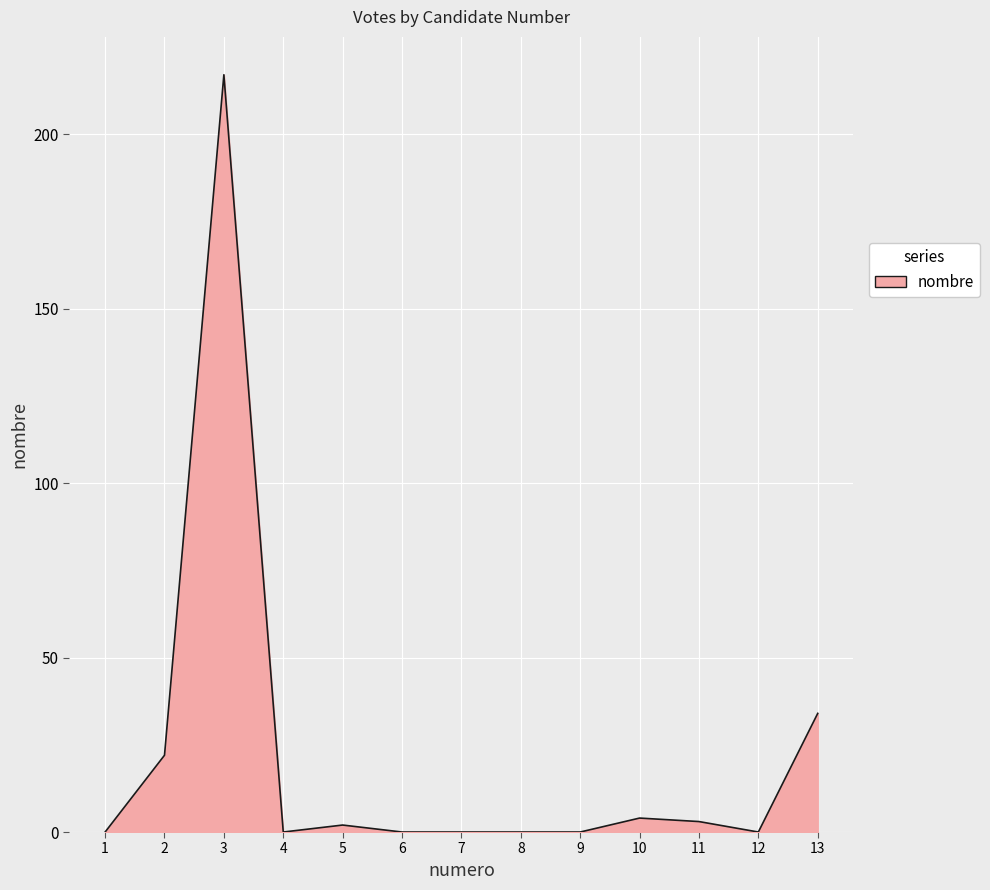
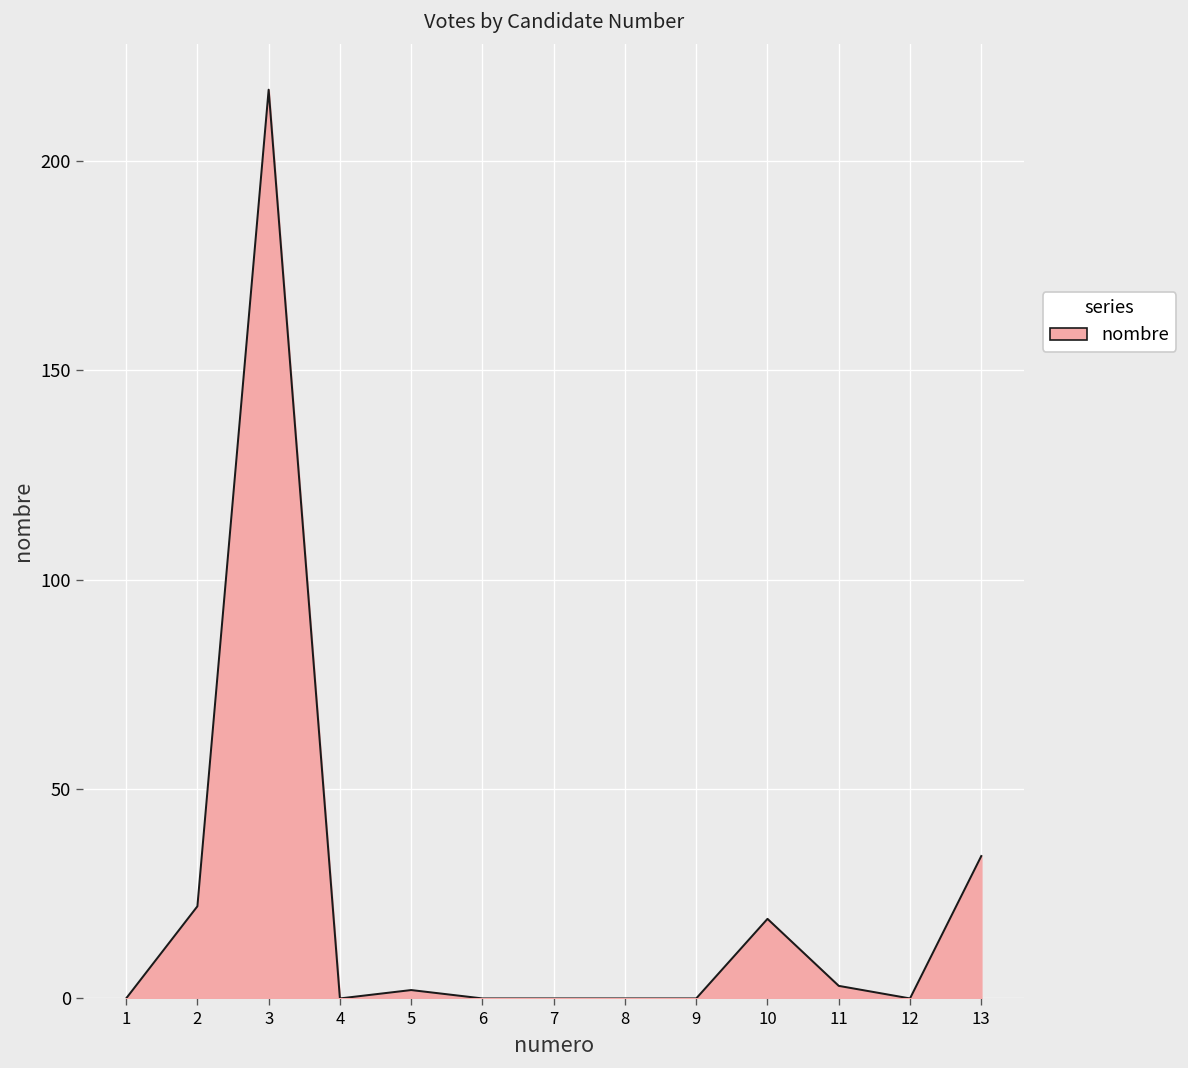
10: 4 -> 19
